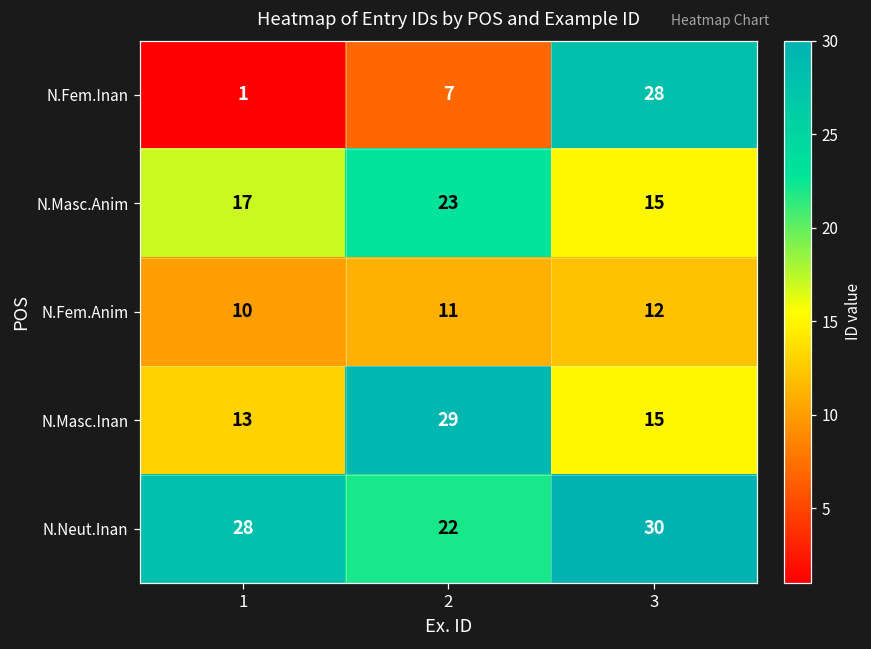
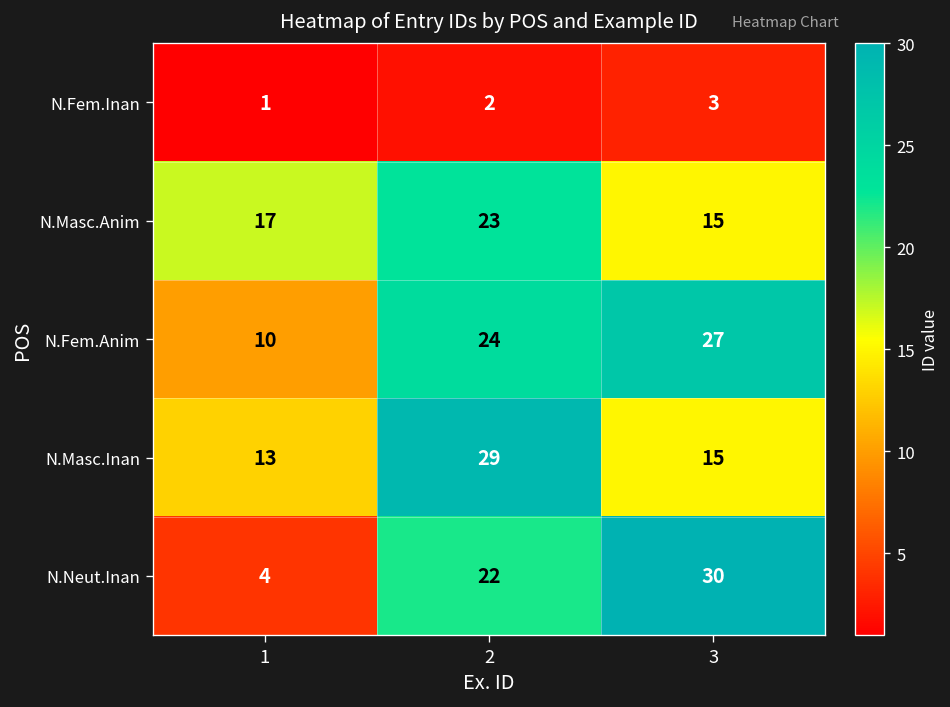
N.Fem.Inan, 2: 7 -> 2
N.Fem.Inan, 3: 28 -> 3
N.Fem.Anim, 2: 11 -> 24
N.Fem.Anim, 3: 12 -> 27
N.Neut.Inan, 1: 28 -> 4
